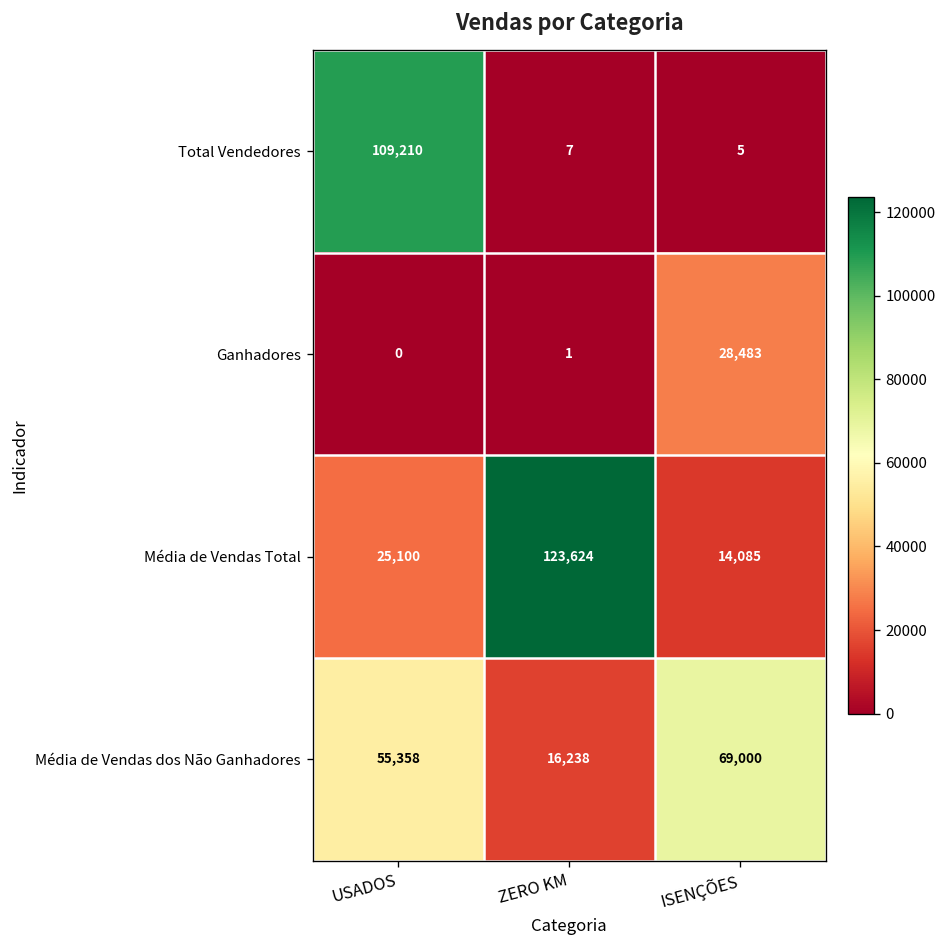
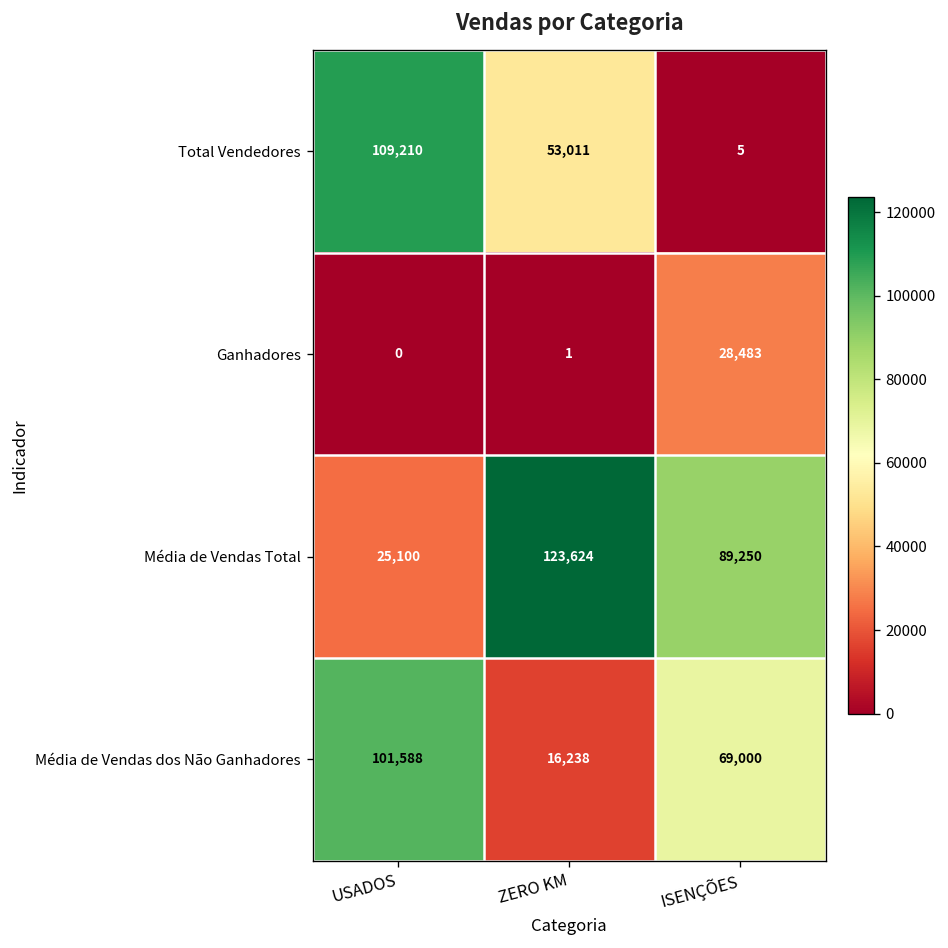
Total Vendedores, ZERO KM: 7 -> 53,011
Média de Vendas Total, ISENÇÕES: 14,085 -> 89,250
Média de Vendas dos Não Ganhadores, USADOS: 55,358 -> 101,588
